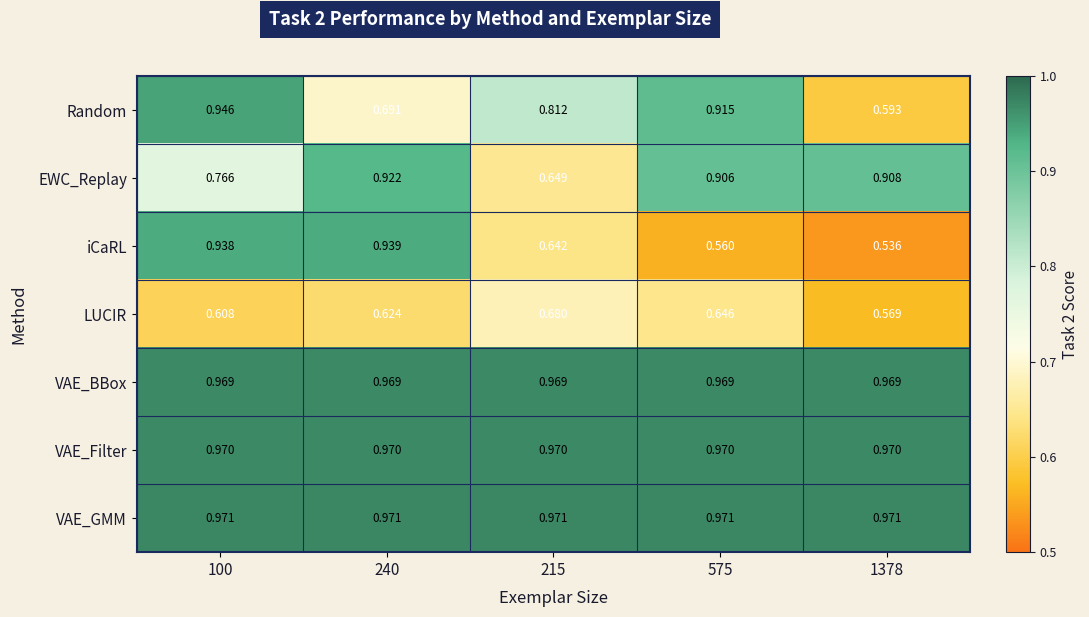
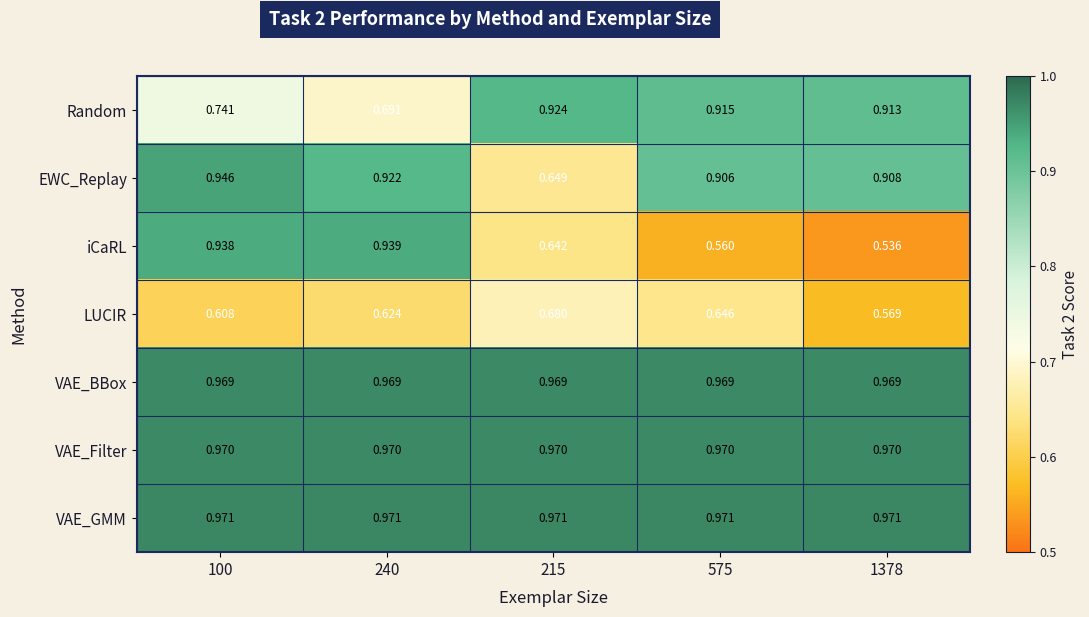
Random, 100: 0.946 -> 0.741
Random, 215: 0.812 -> 0.924
Random, 1378: 0.593 -> 0.913
EWC_Replay, 100: 0.766 -> 0.946
